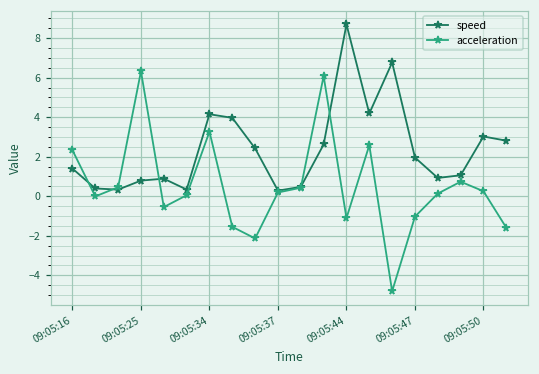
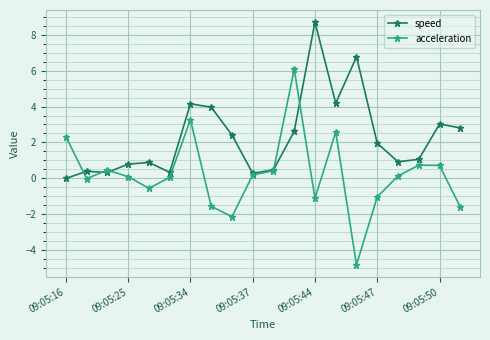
speed, 09:05:16: 1.4 -> 0.0
acceleration, 09:05:25: 6.3 -> 0.1
acceleration, 09:05:50: 0.3 -> 0.7
